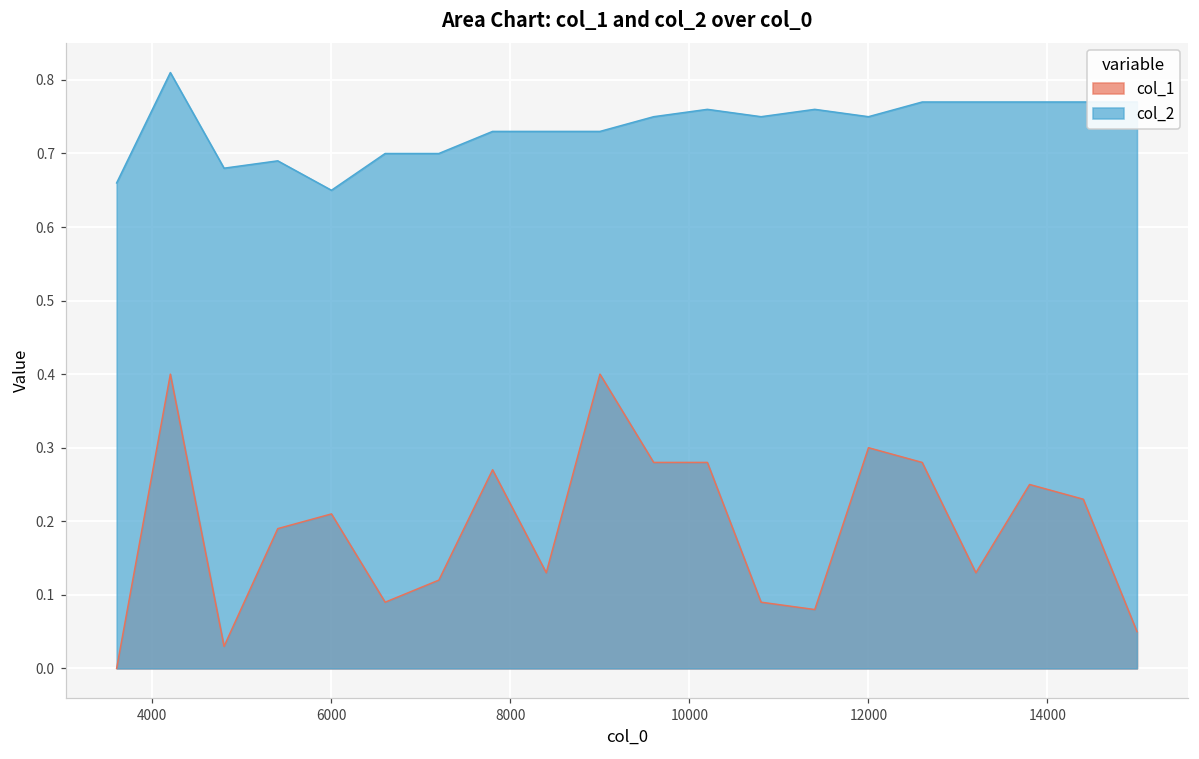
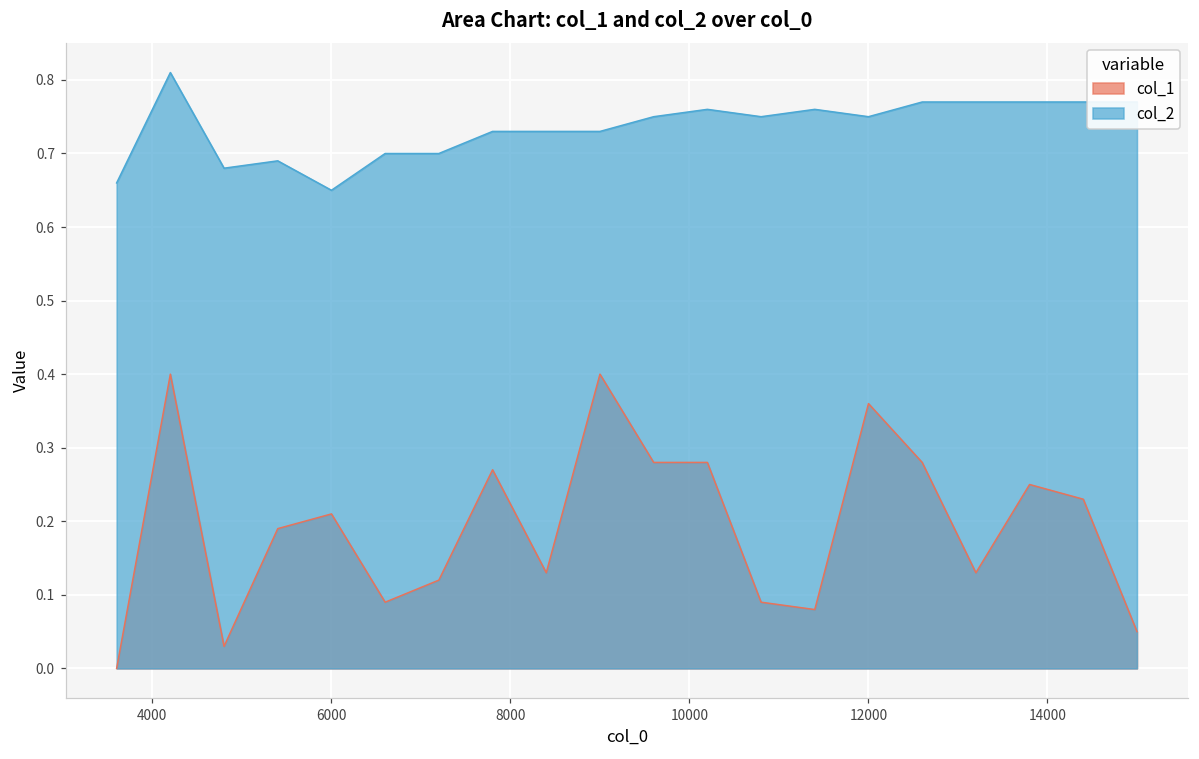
col_1, 12000: 0.30 -> 0.36
